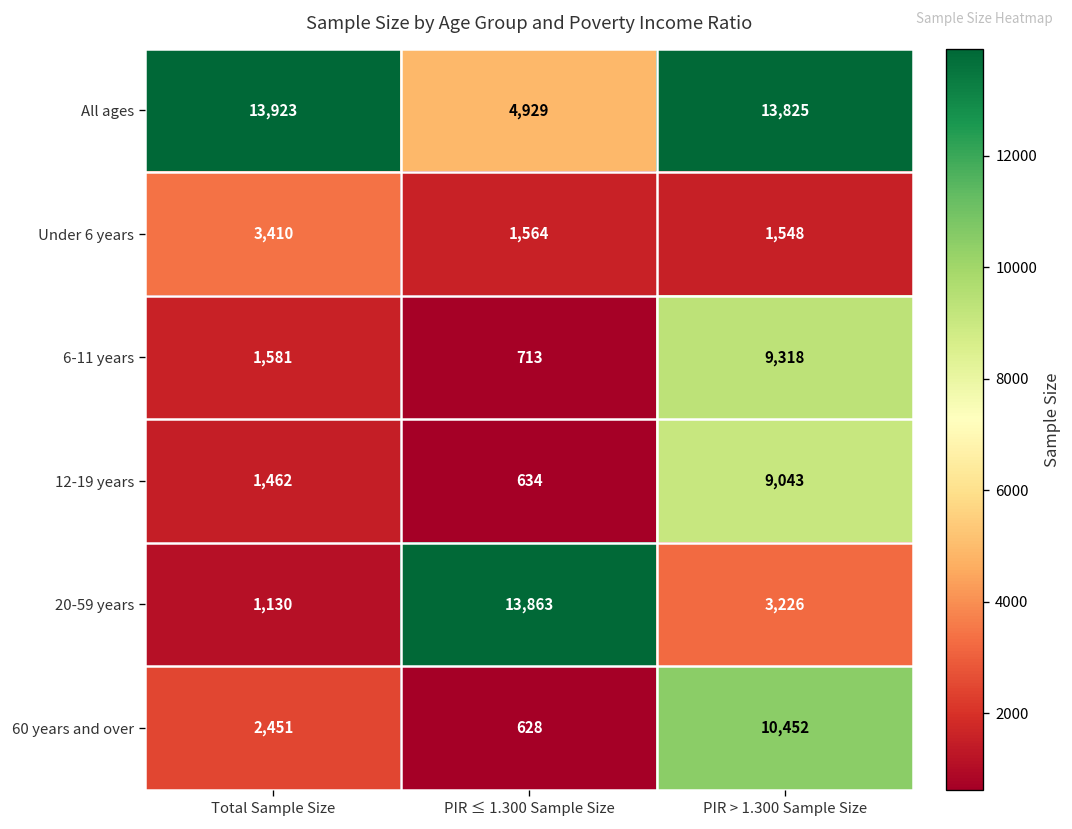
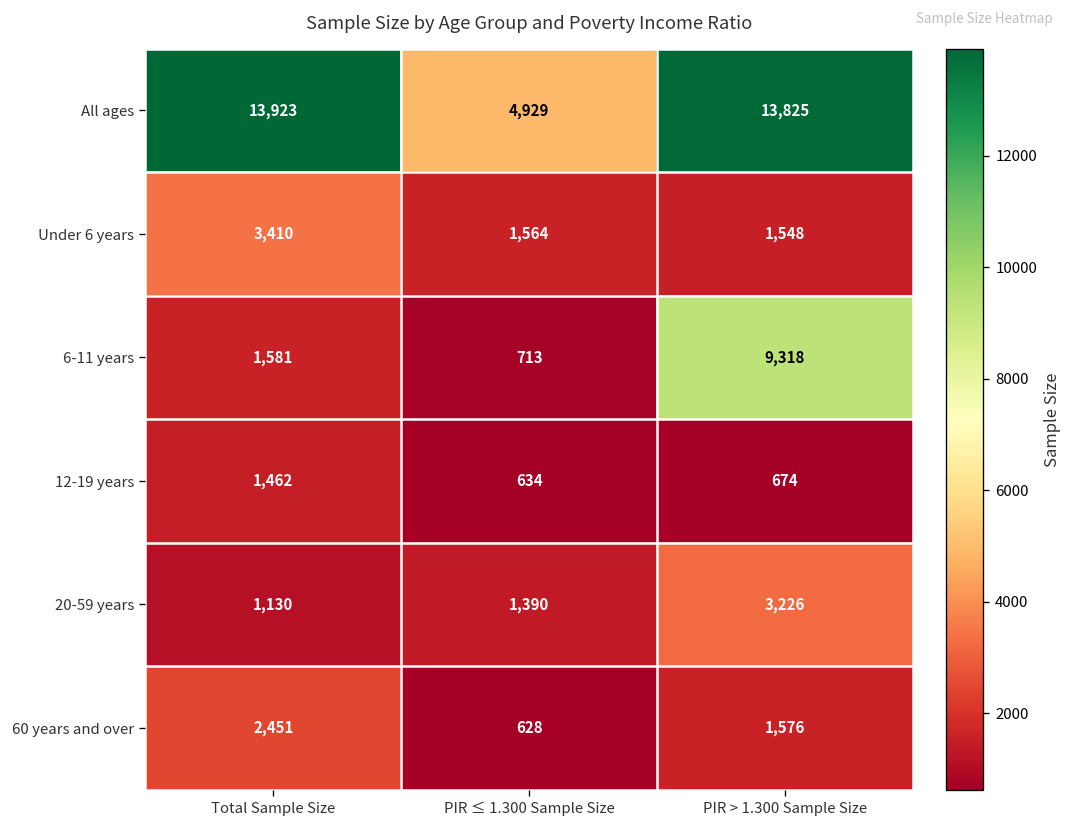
12-19 years, PIR > 1.300 Sample Size: 9,043 -> 674
20-59 years, PIR ≤ 1.300 Sample Size: 13,863 -> 1,390
60 years and over, PIR > 1.300 Sample Size: 10,452 -> 1,576
